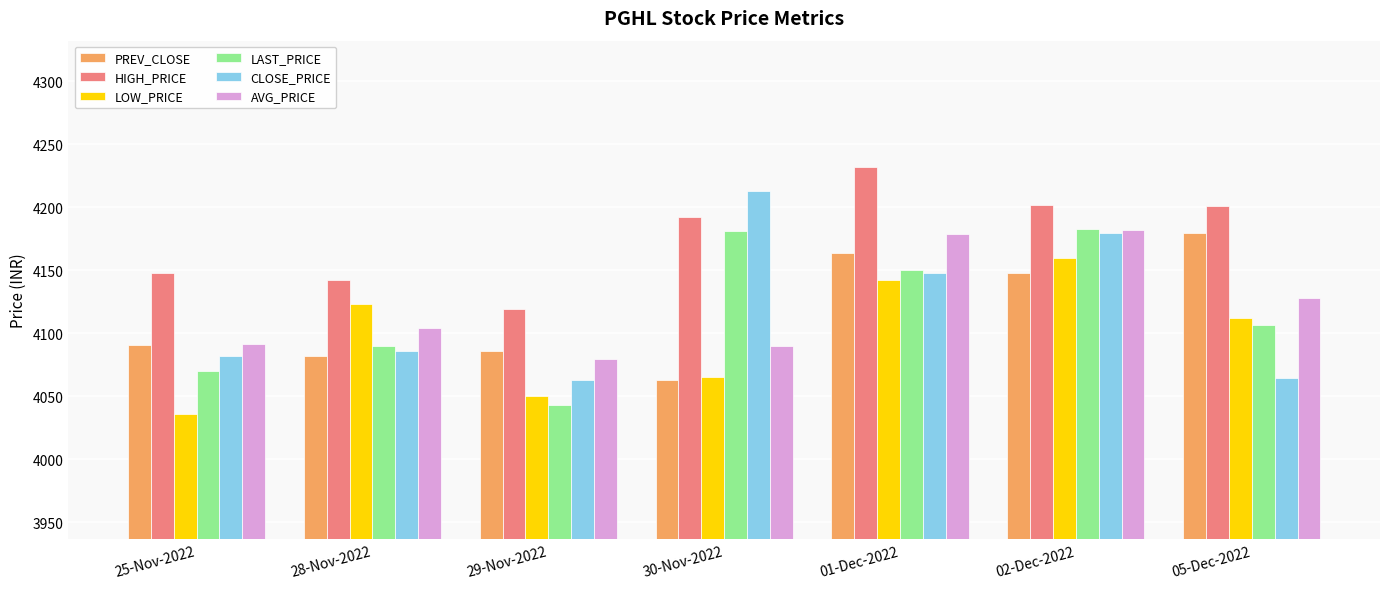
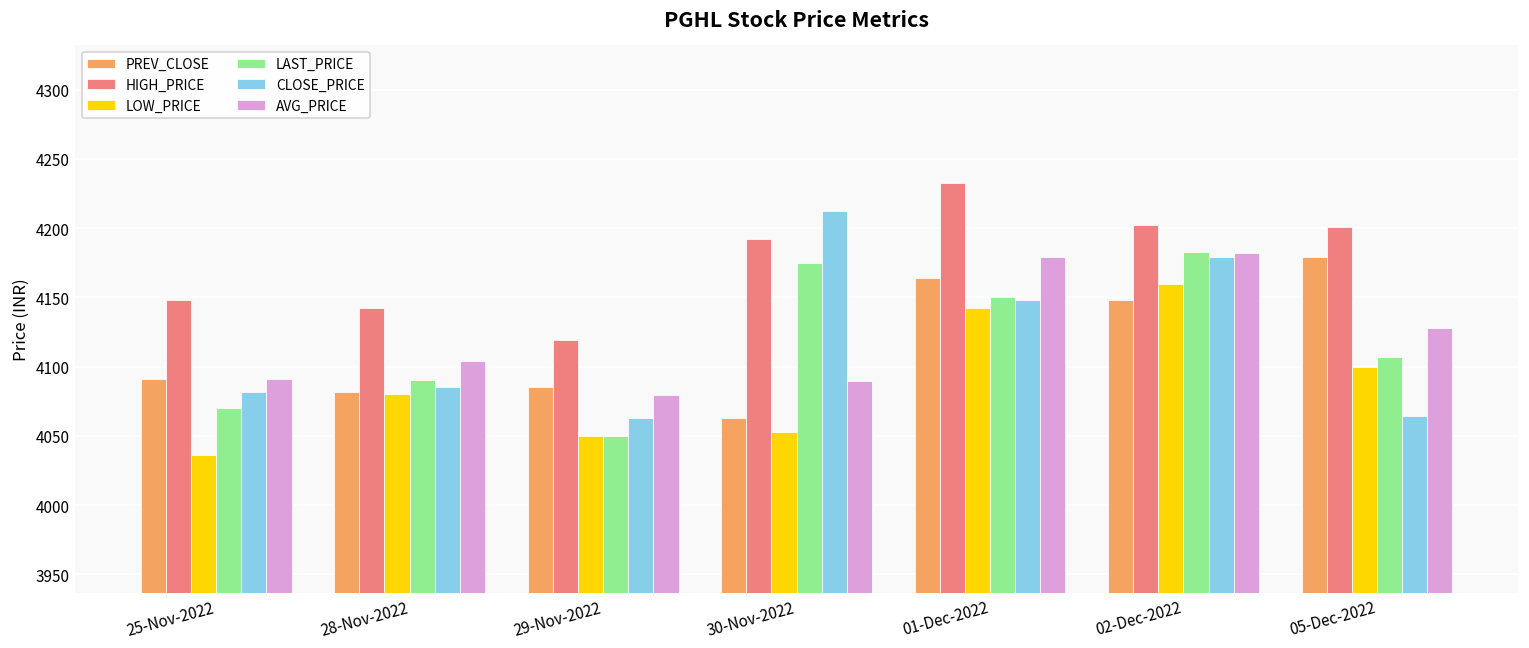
LOW_PRICE, 28-Nov-2022: 4123 -> 4080
LAST_PRICE, 29-Nov-2022: 4043 -> 4050
LOW_PRICE, 30-Nov-2022: 4065 -> 4053
LAST_PRICE, 30-Nov-2022: 4181 -> 4175
LOW_PRICE, 05-Dec-2022: 4112 -> 4100
